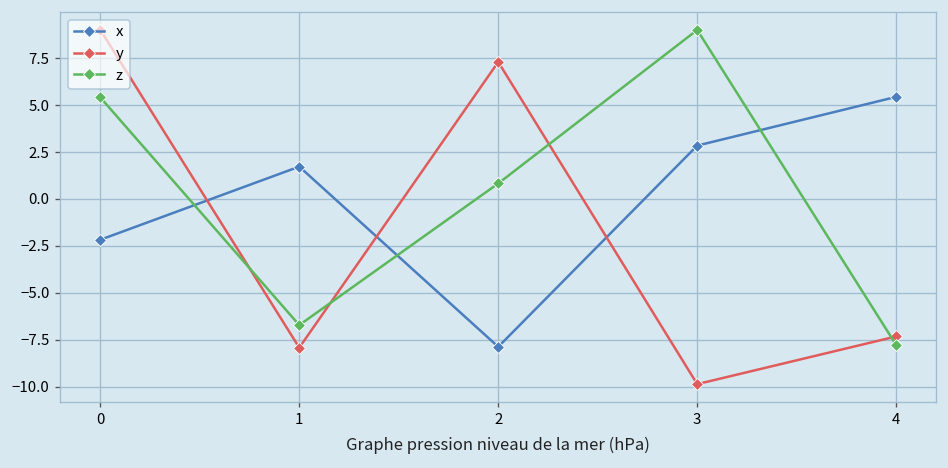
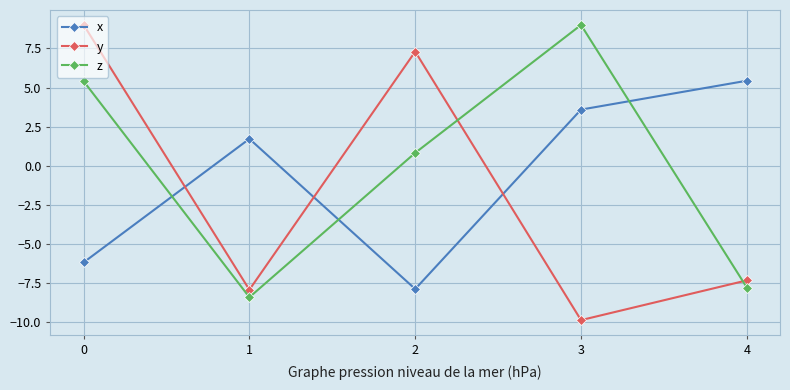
x, 0: -2.2 -> -6.2
z, 1: -6.7 -> -8.4
x, 3: 2.8 -> 3.6
